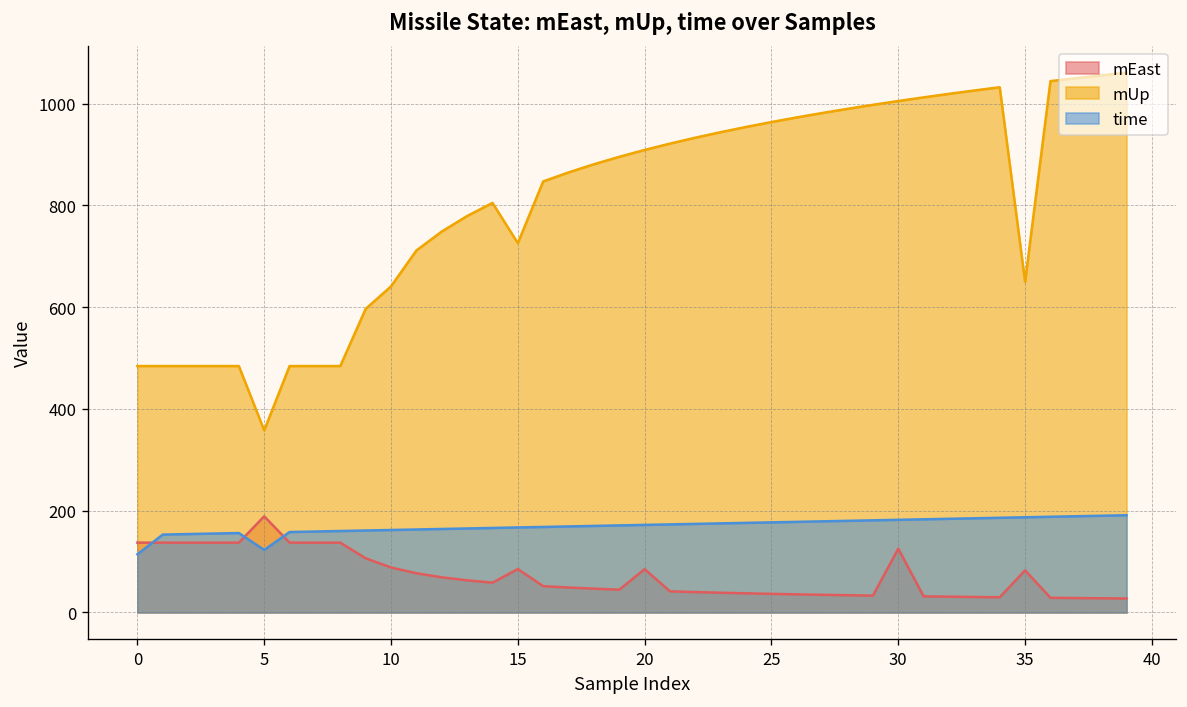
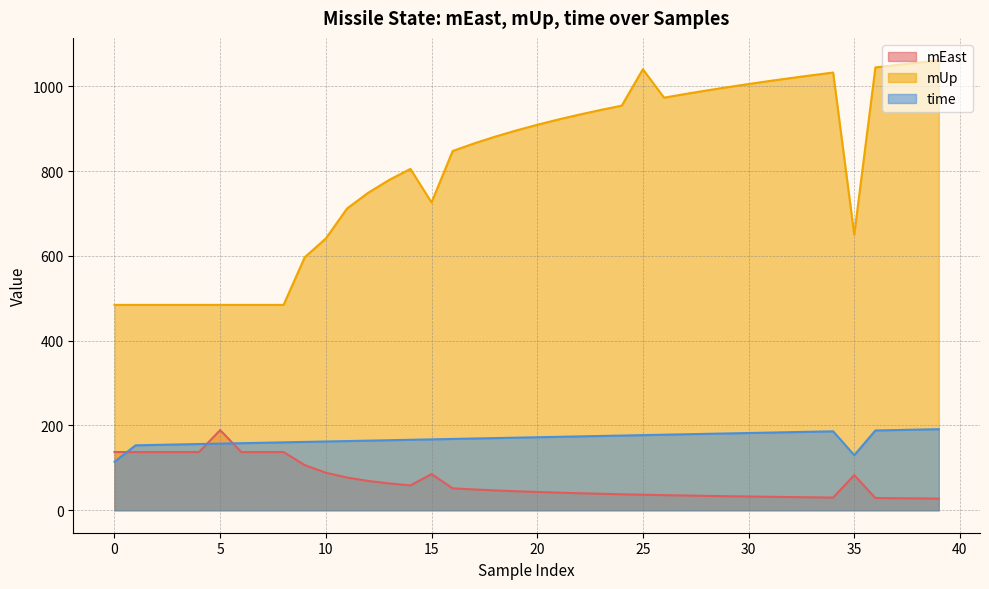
mUp, 5: 360 -> 480
time, 5: 120 -> 160
mEast, 20: 90 -> 40
mUp, 25: 960 -> 1040
mEast, 30: 130 -> 30
time, 35: 190 -> 130
